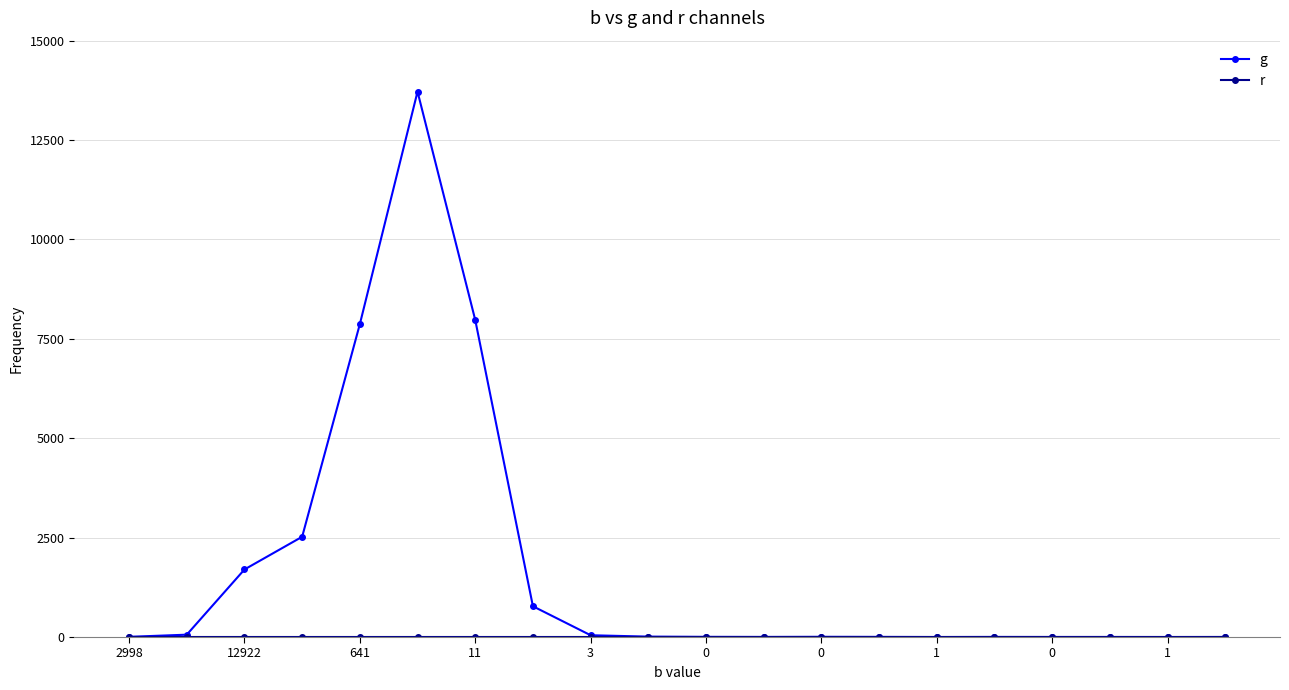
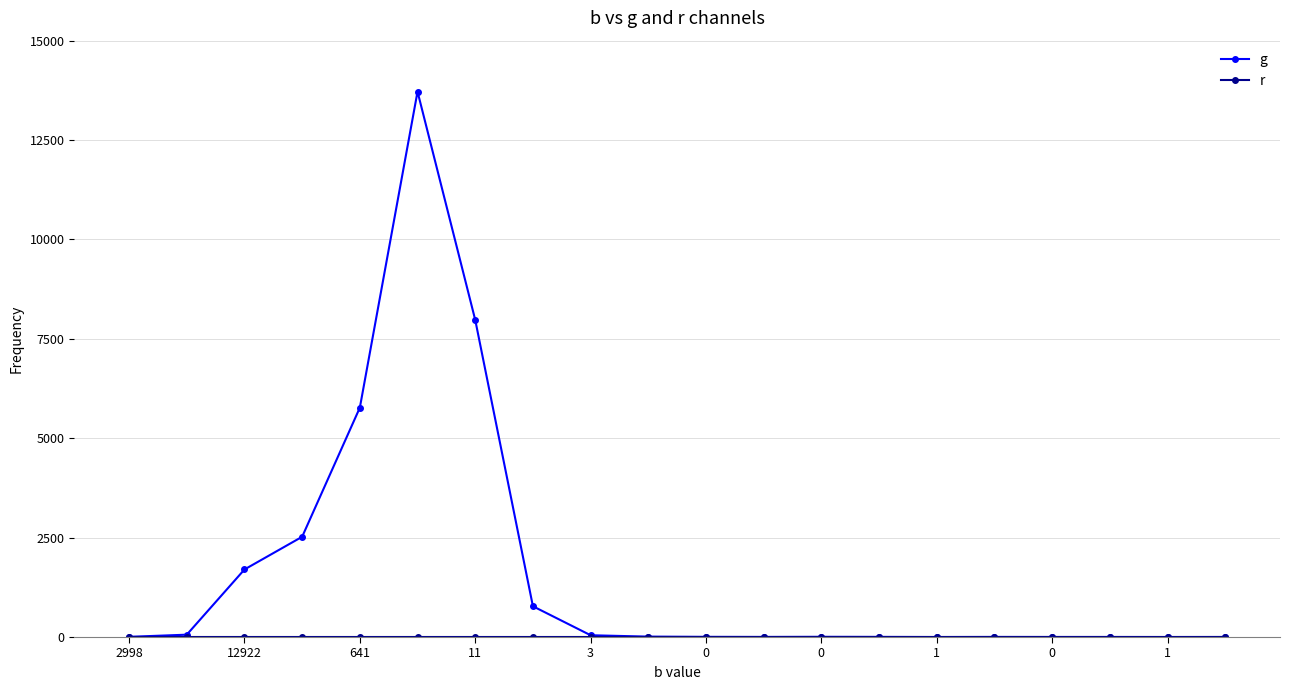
g, 641: 7900 -> 5800
